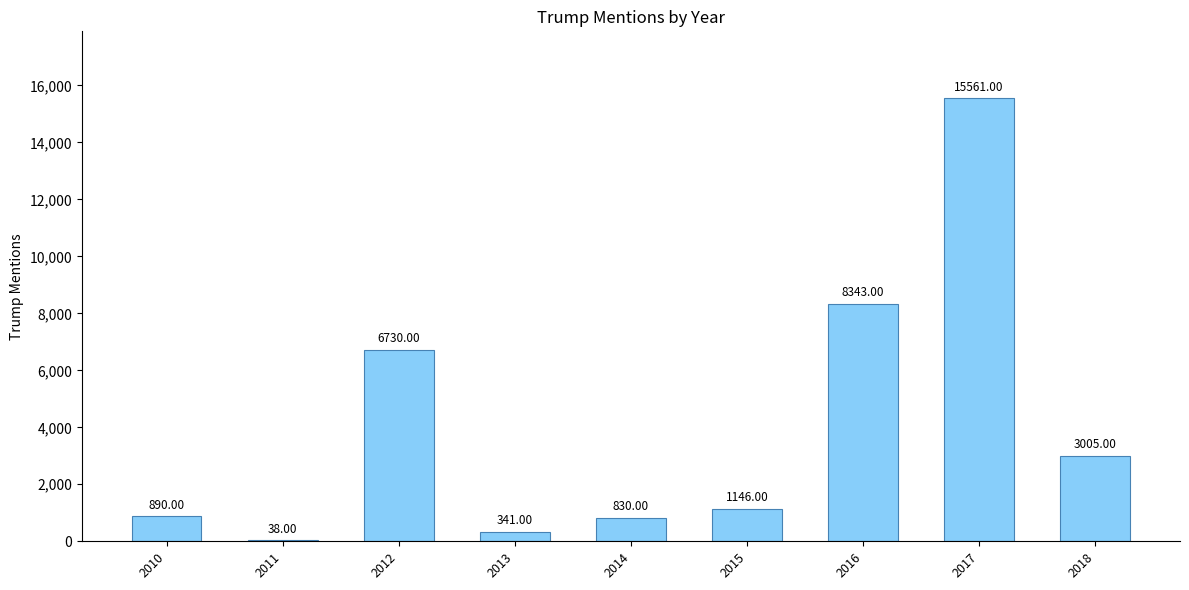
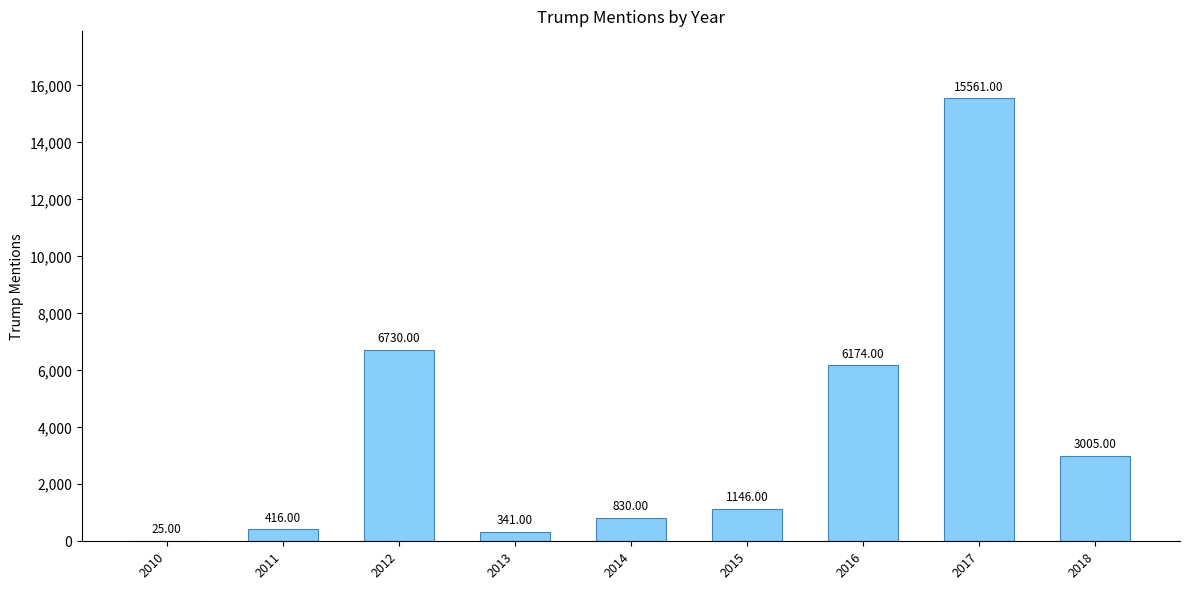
2010: 890.00 -> 25.00
2011: 38.00 -> 416.00
2016: 8343.00 -> 6174.00
